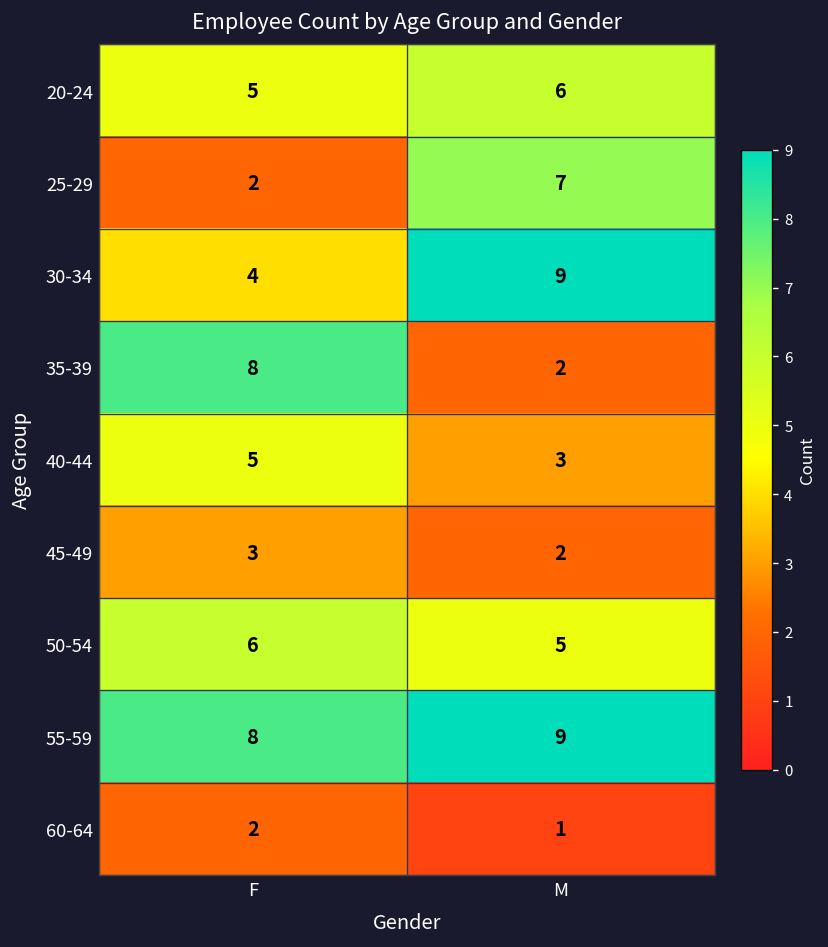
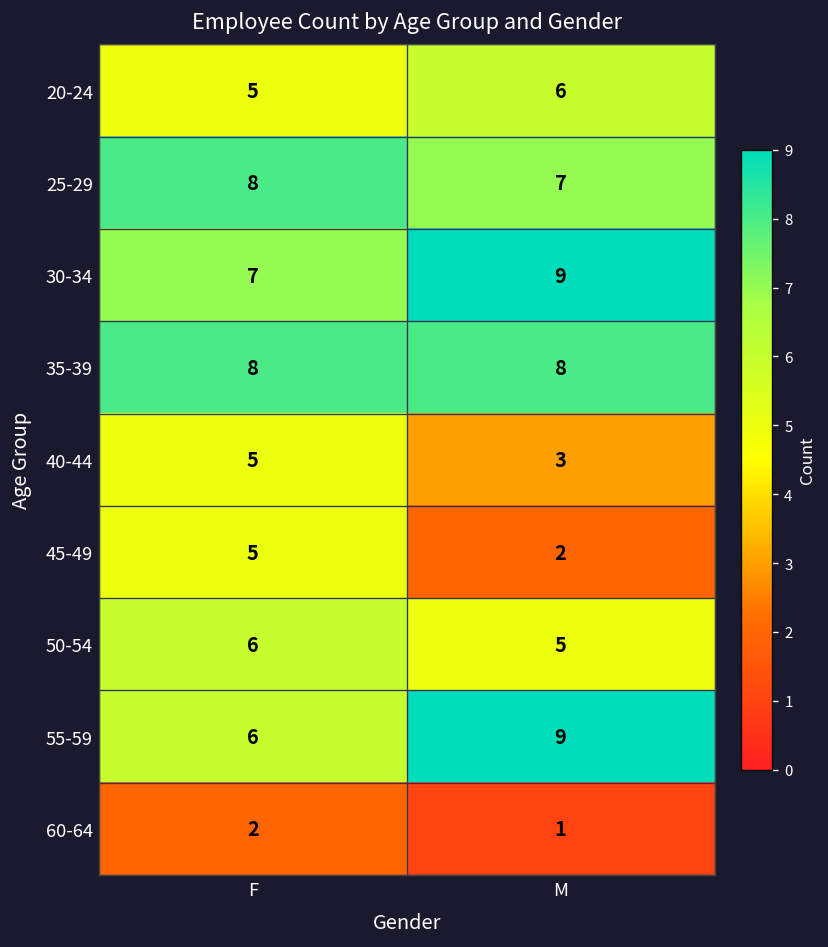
25-29, F: 2 -> 8
30-34, F: 4 -> 7
35-39, M: 2 -> 8
45-49, F: 3 -> 5
55-59, F: 8 -> 6
